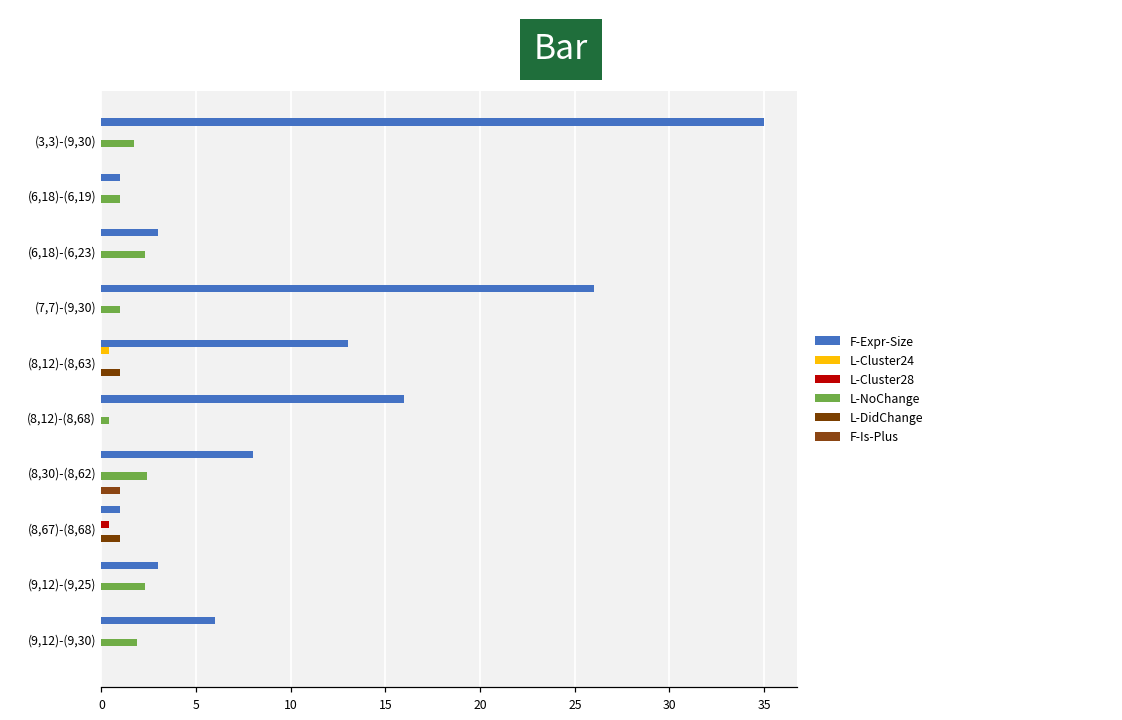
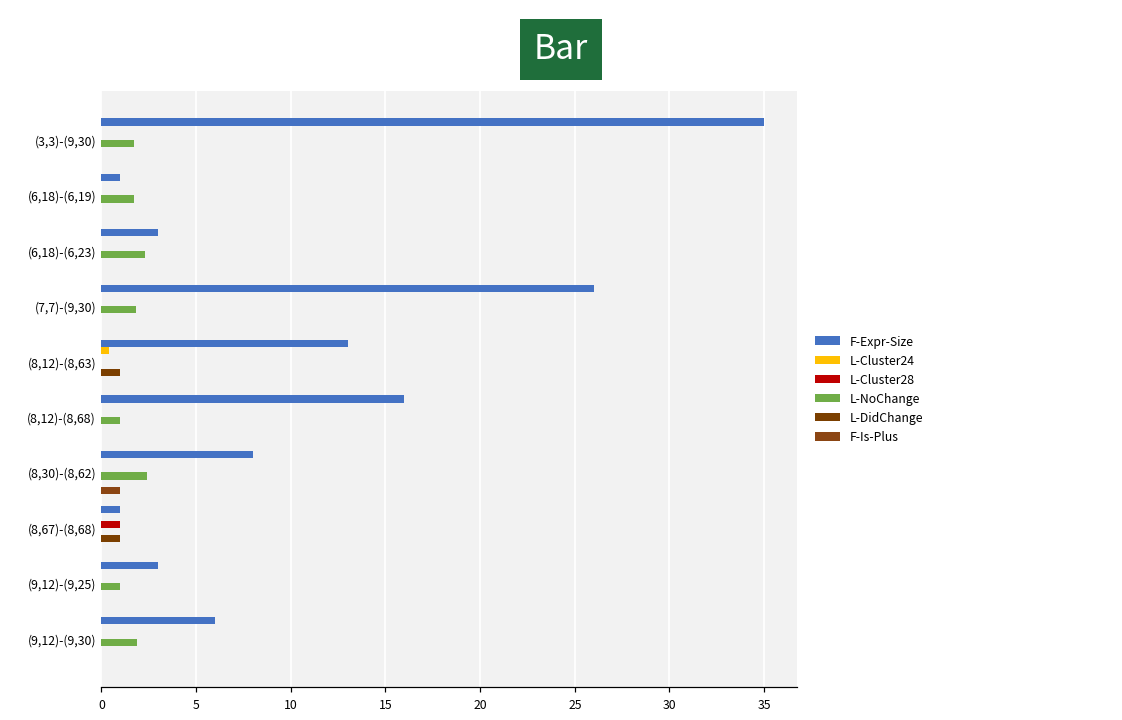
L-NoChange, (6,18)-(6,19): 1.0 -> 1.7
L-NoChange, (7,7)-(9,30): 1.0 -> 1.8
L-NoChange, (8,12)-(8,68): 0.4 -> 1.0
L-Cluster28, (8,67)-(8,68): 0.4 -> 1.0
L-NoChange, (9,12)-(9,25): 2.3 -> 1.0
